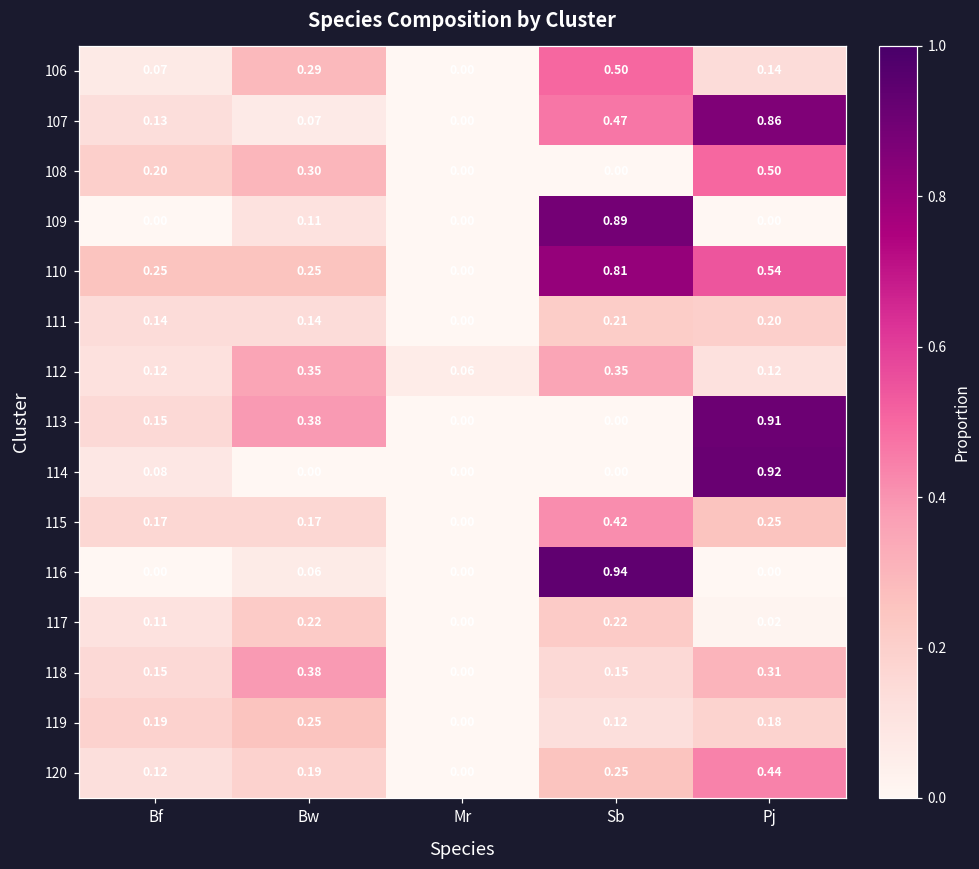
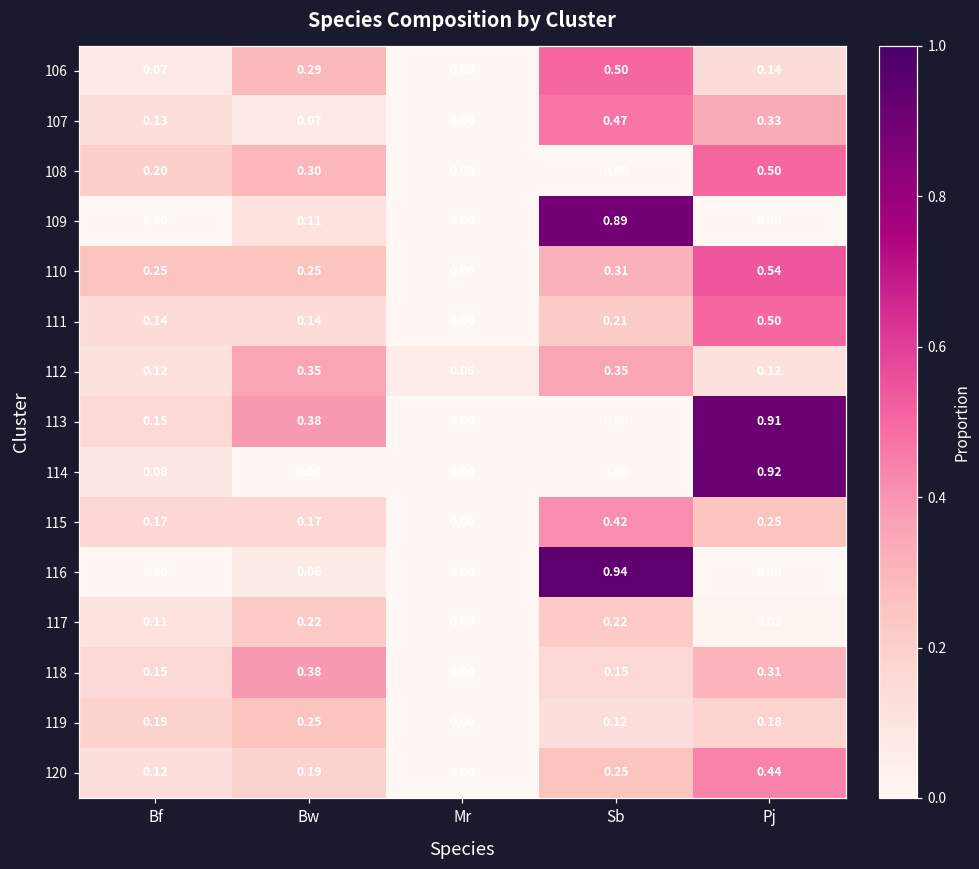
107, Pj: 0.86 -> 0.33
110, Sb: 0.81 -> 0.31
111, Pj: 0.20 -> 0.50
